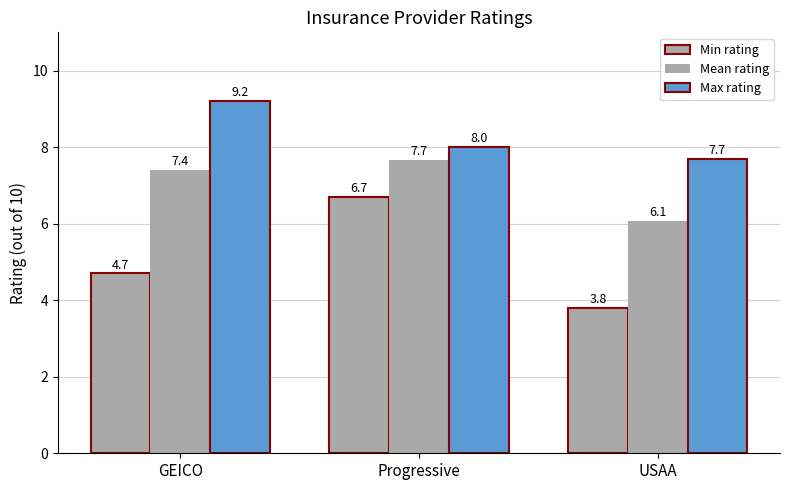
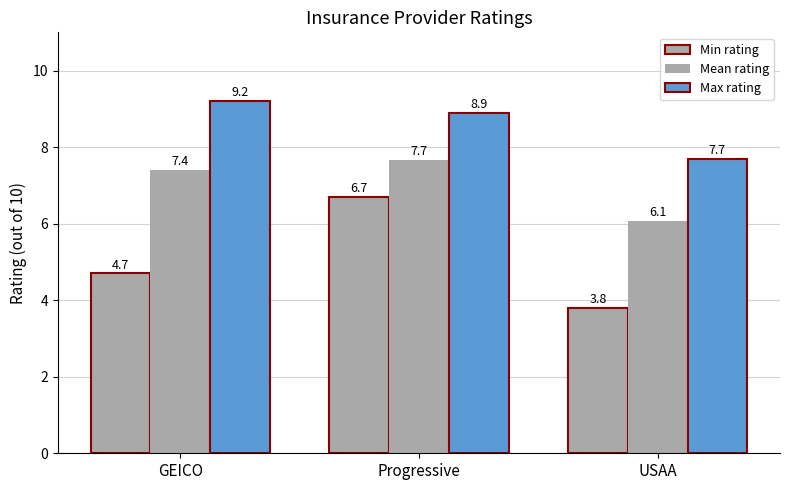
Max rating, Progressive: 8.0 -> 8.9
